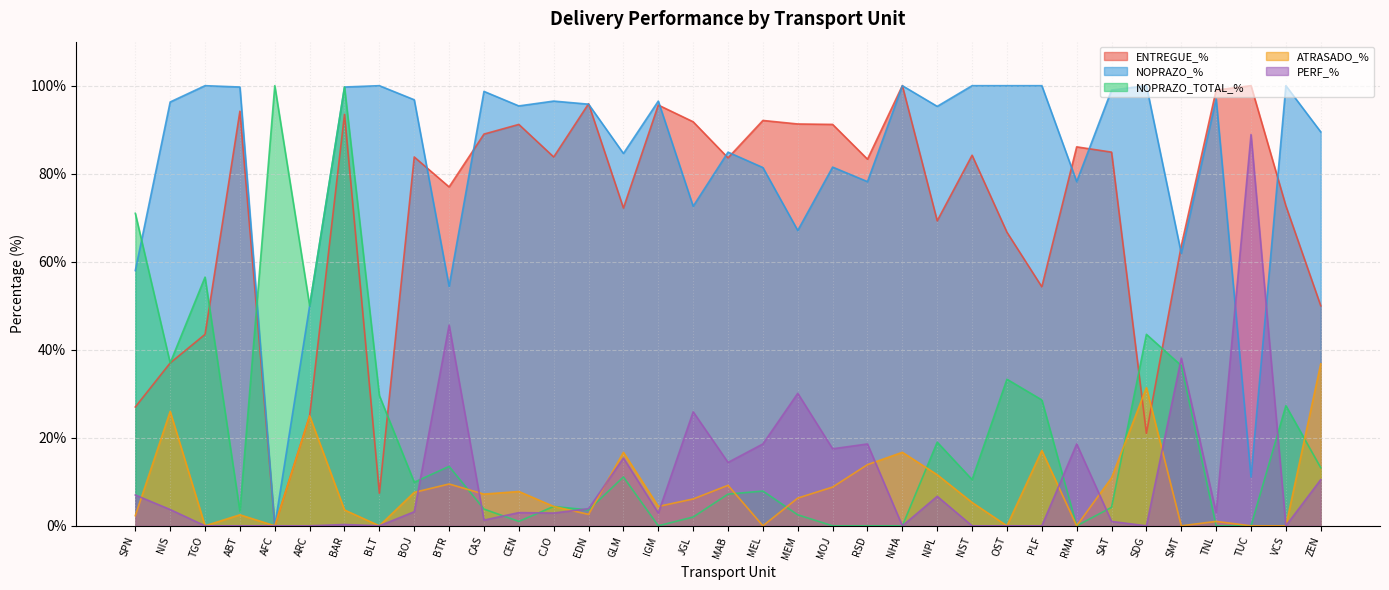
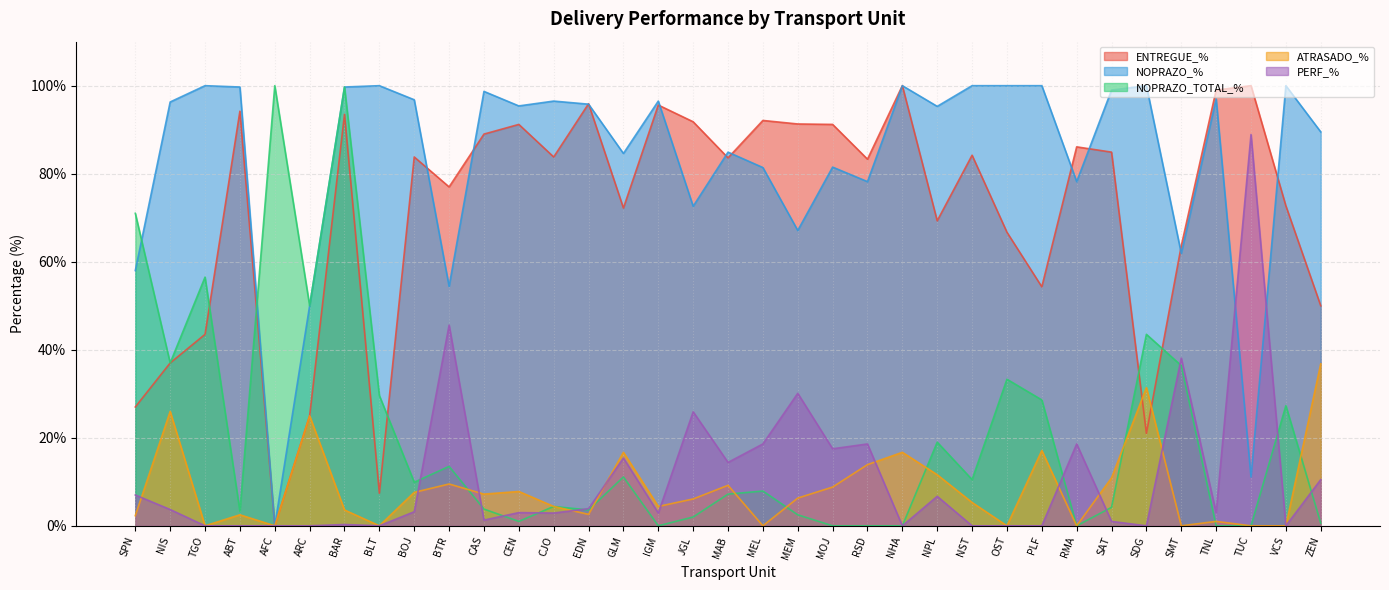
NOPRAZO_TOTAL_%, ZEN: 13% -> 1%
